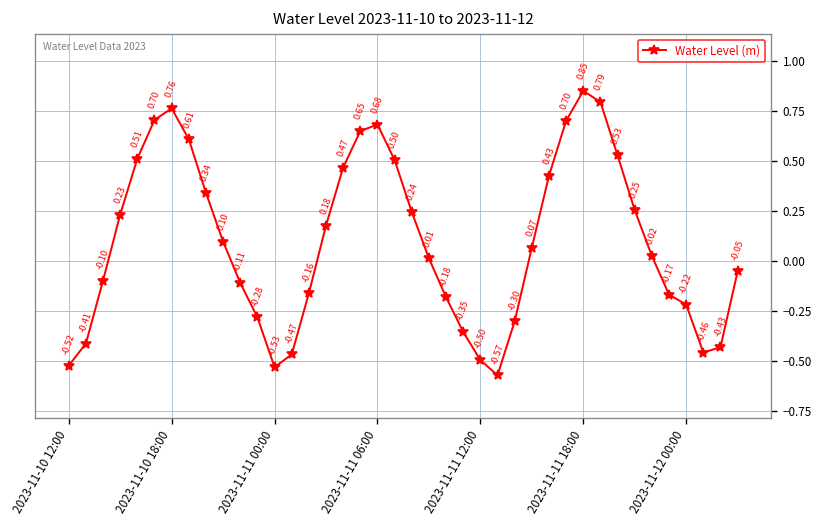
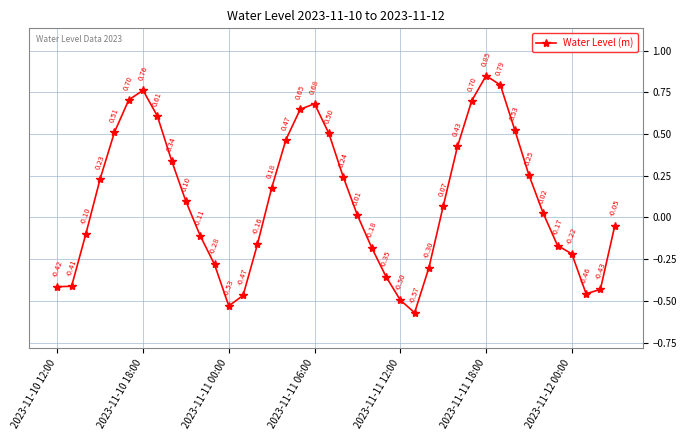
2023-11-10 12:00: -0.52 -> -0.42
